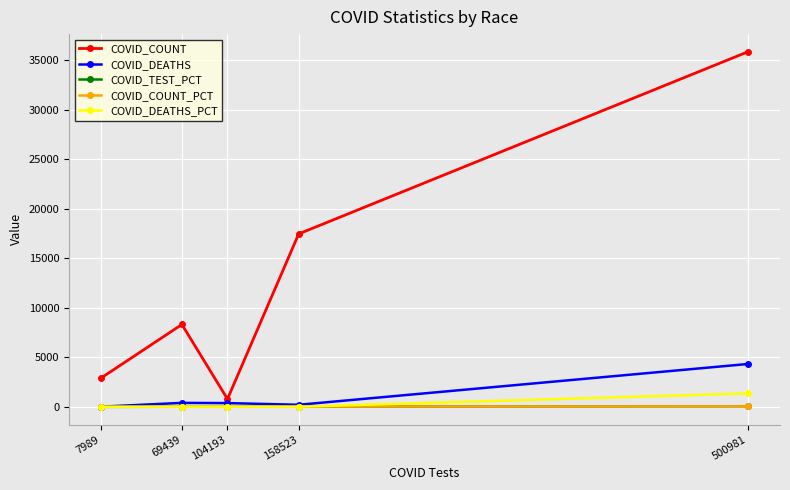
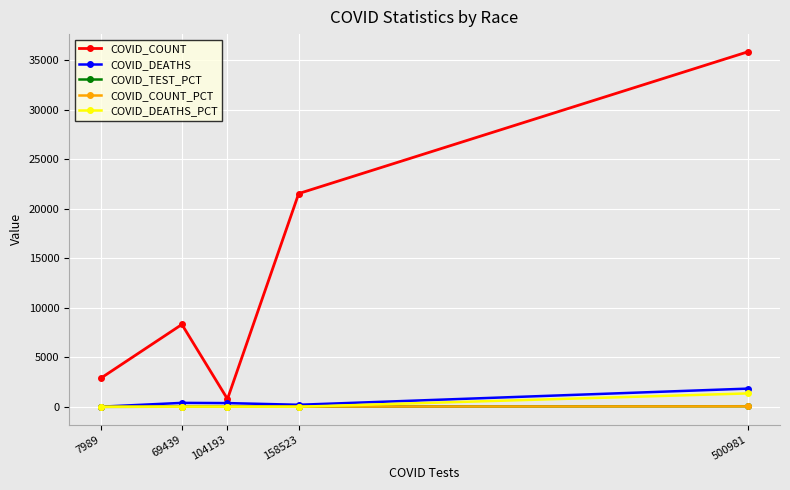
COVID_COUNT, 158523: 17000 -> 22000
COVID_DEATHS, 500981: 4000 -> 2000
